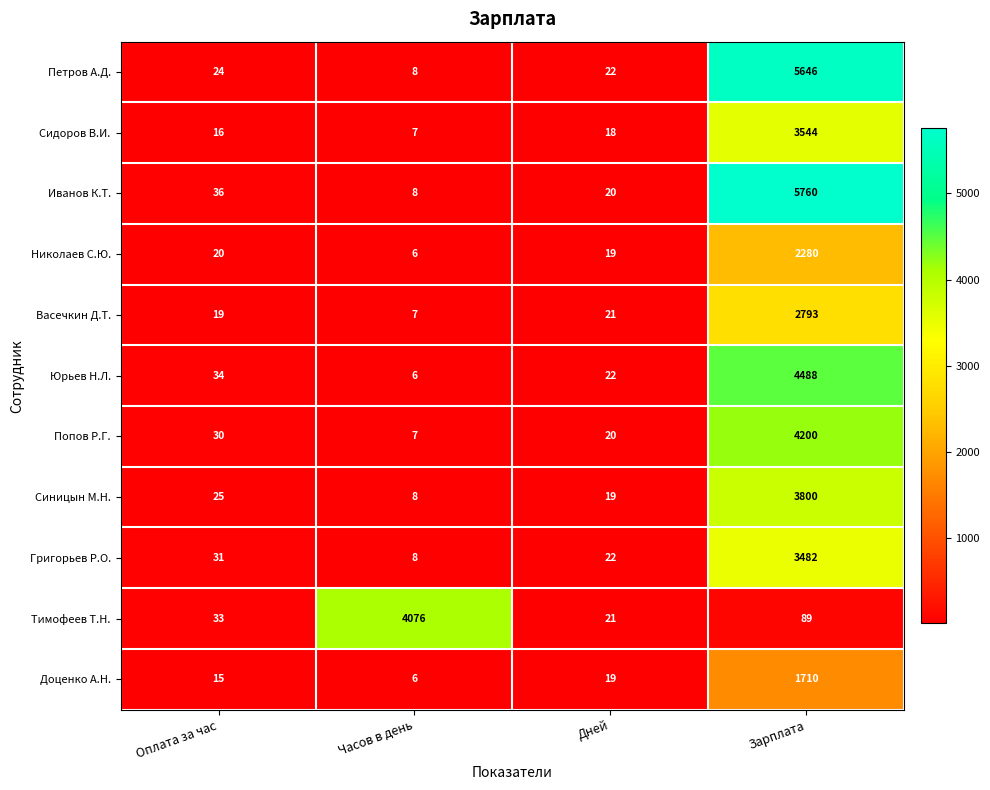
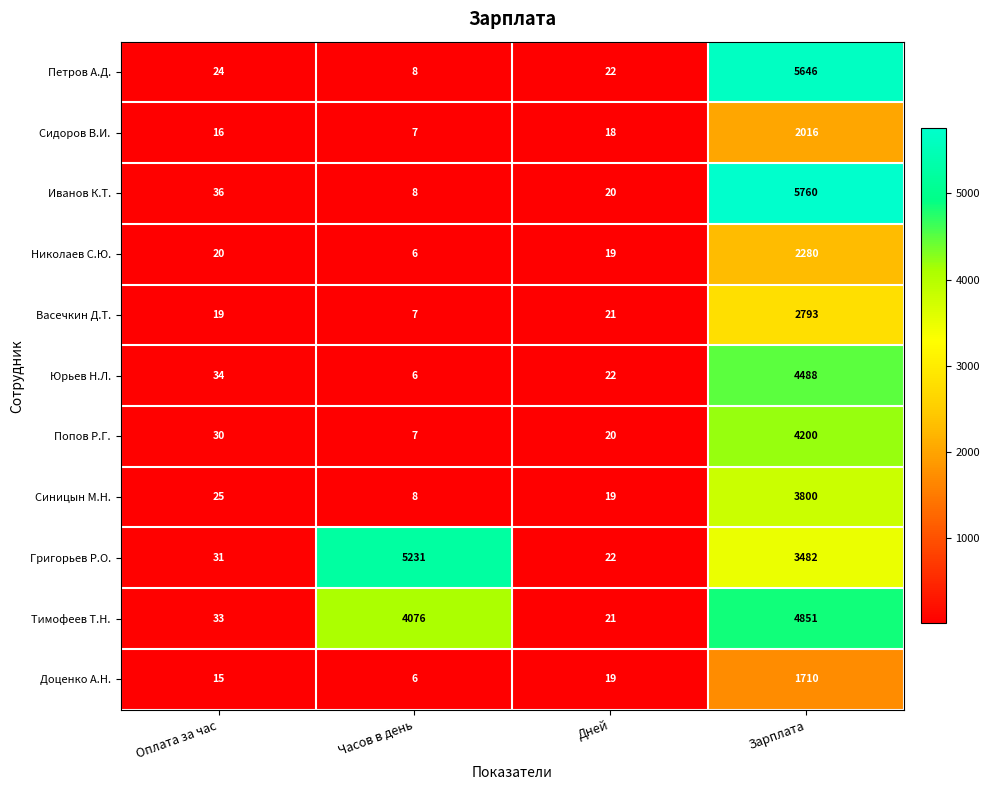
Сидоров В.И., Зарплата: 3544 -> 2016
Григорьев Р.О., Часов в день: 8 -> 5231
Тимофеев Т.Н., Зарплата: 89 -> 4851
